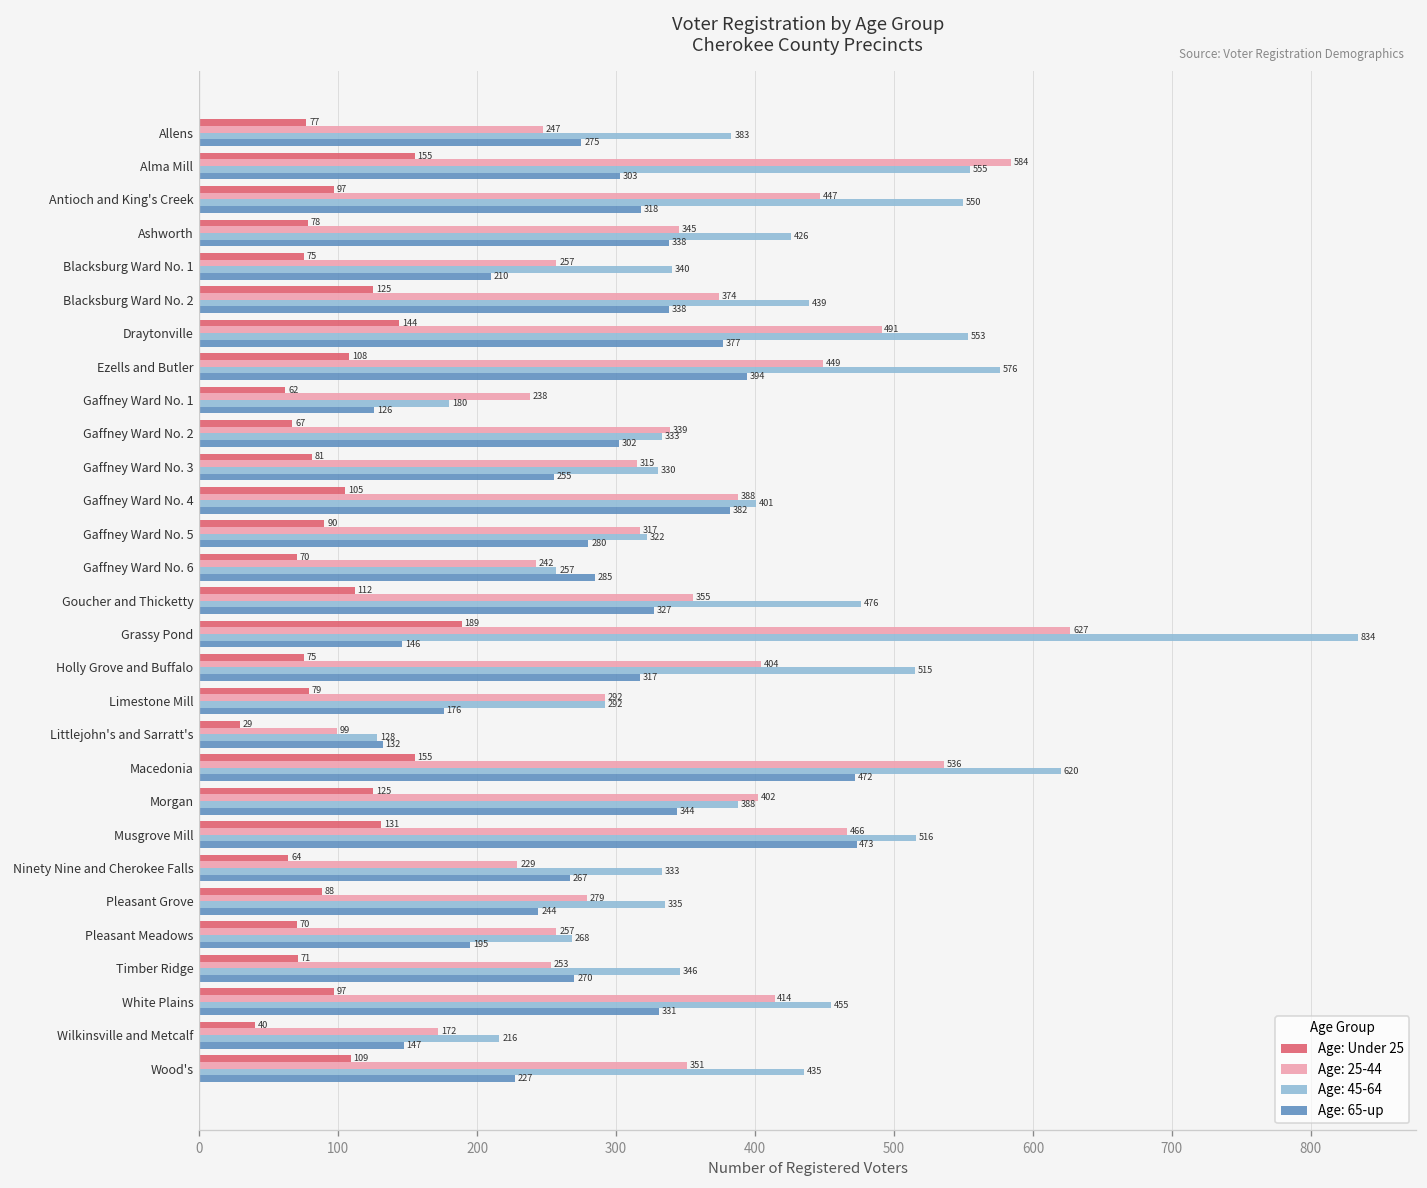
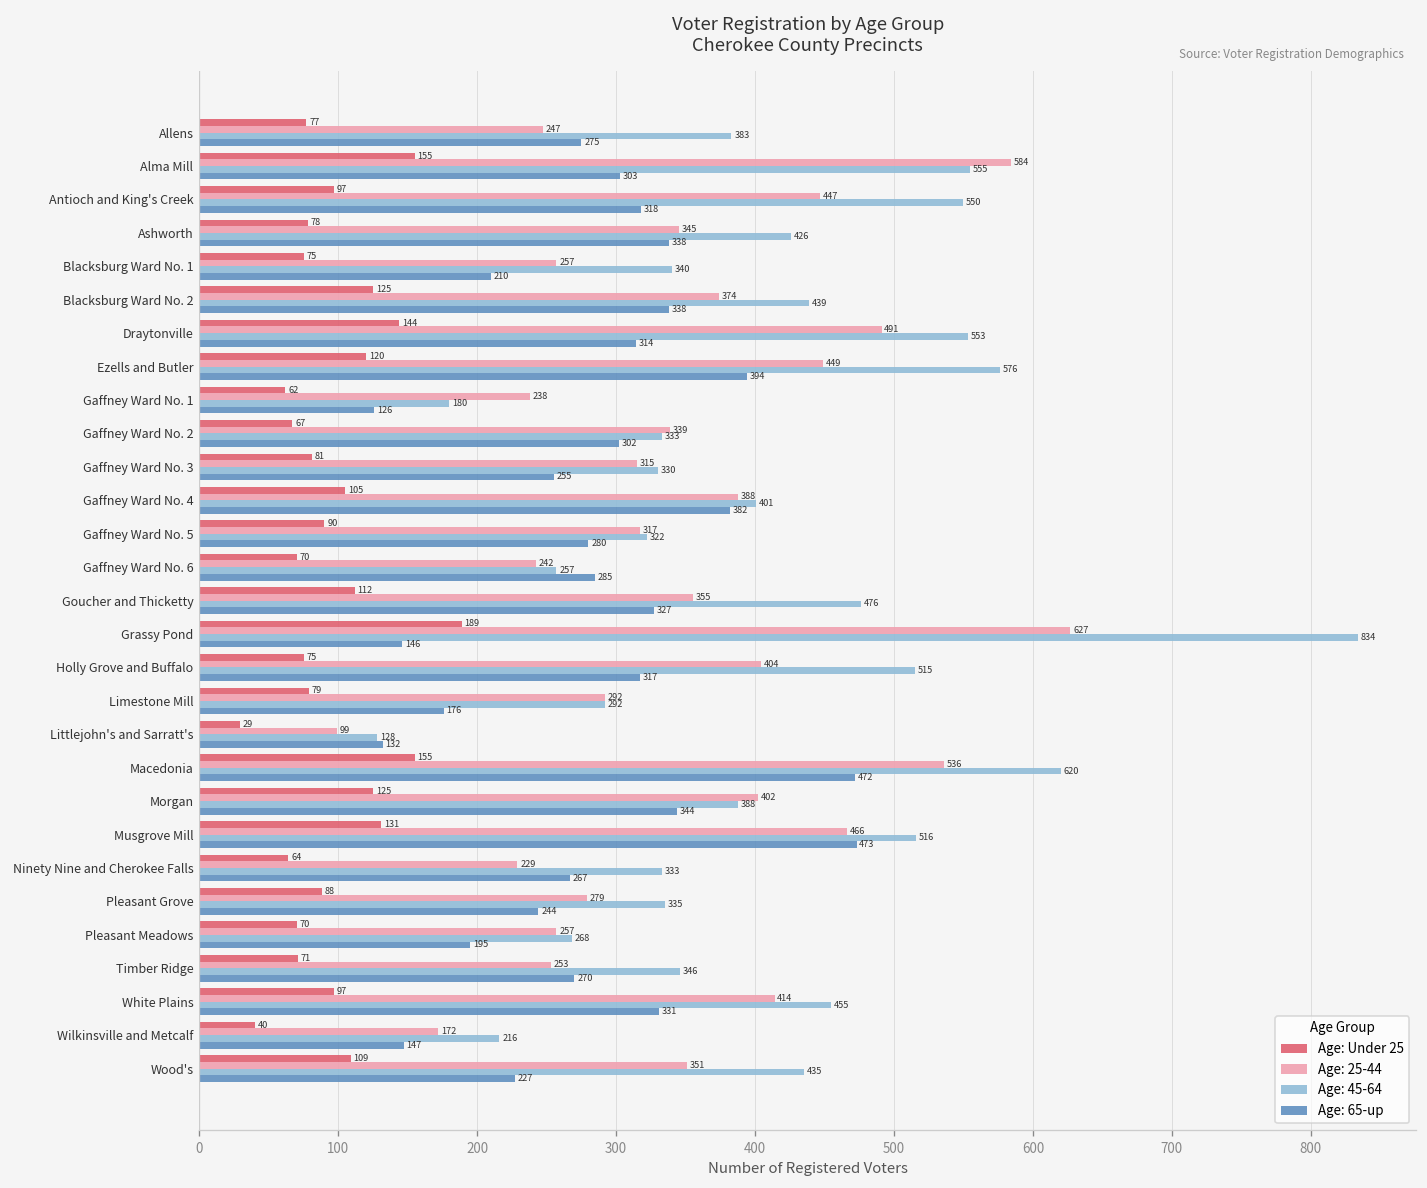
Age: 65-up, Draytonville: 377 -> 314
Age: Under 25, Ezells and Butler: 108 -> 120
